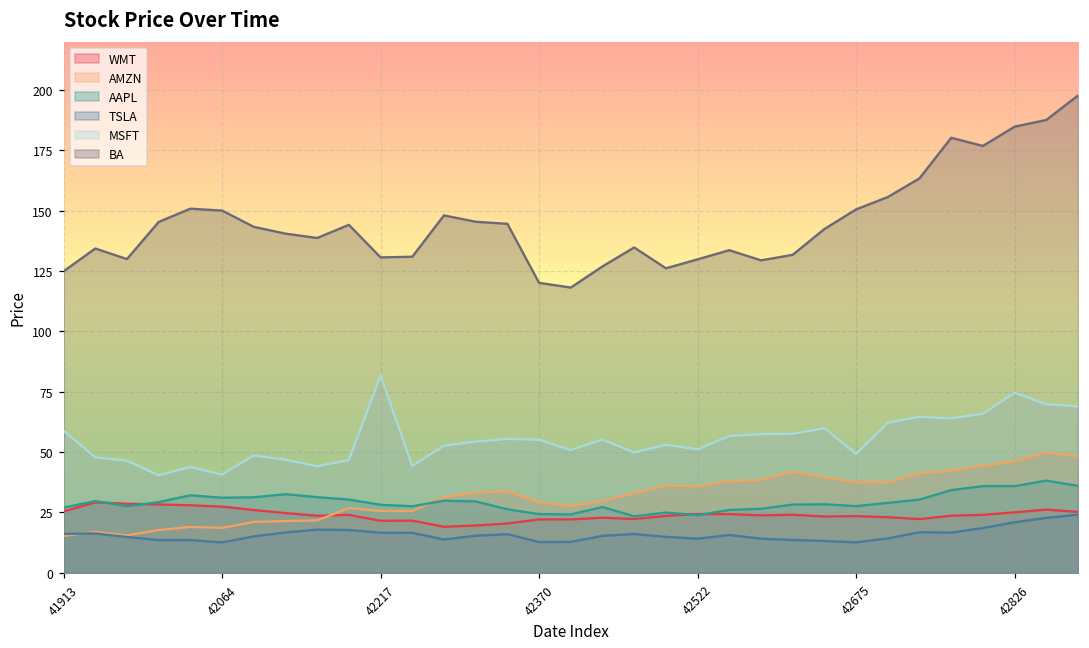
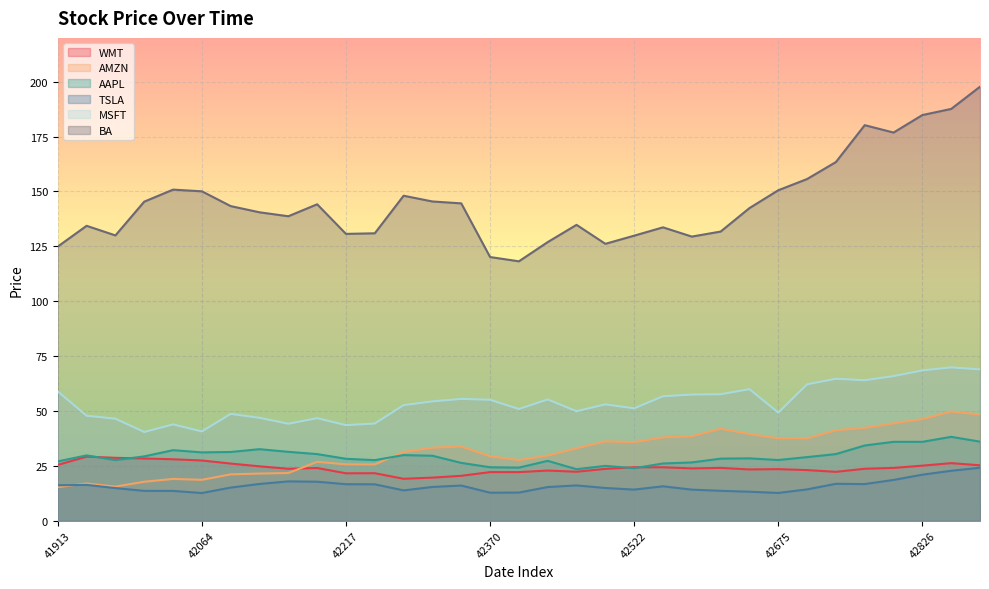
MSFT, 42217: 82 -> 44
MSFT, 42826: 75 -> 68
